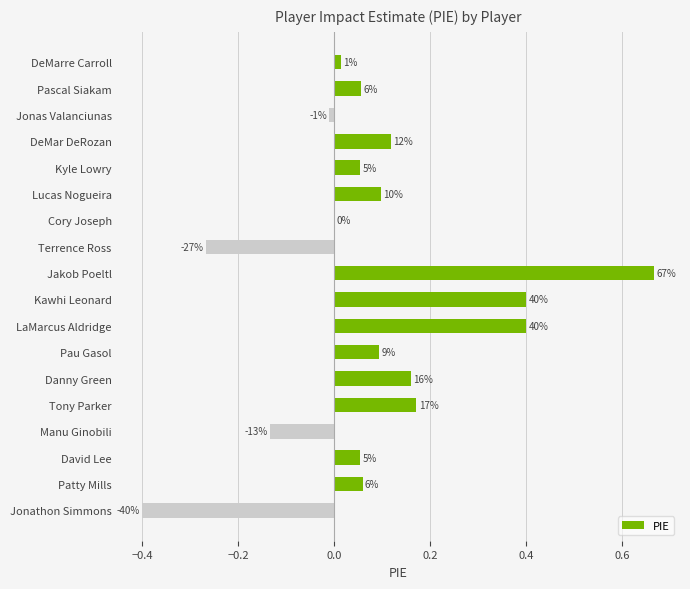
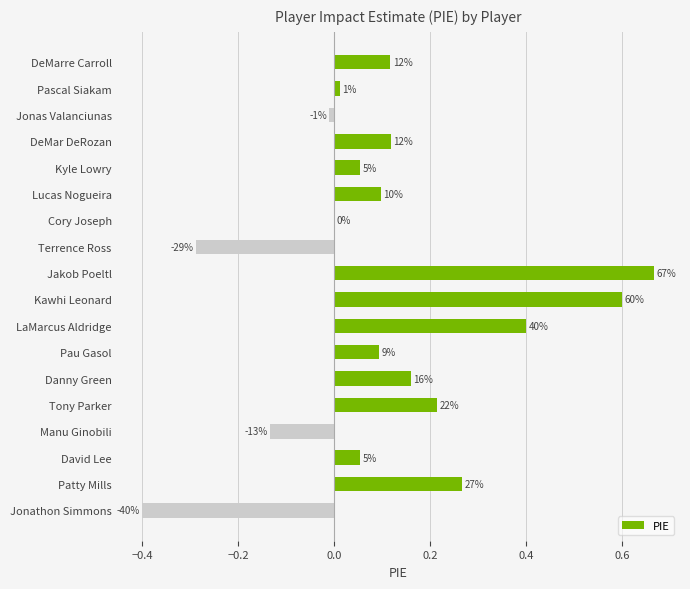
DeMarre Carroll: 1% -> 12%
Pascal Siakam: 6% -> 1%
Terrence Ross: -27% -> -29%
Kawhi Leonard: 40% -> 60%
Tony Parker: 17% -> 22%
Patty Mills: 6% -> 27%
